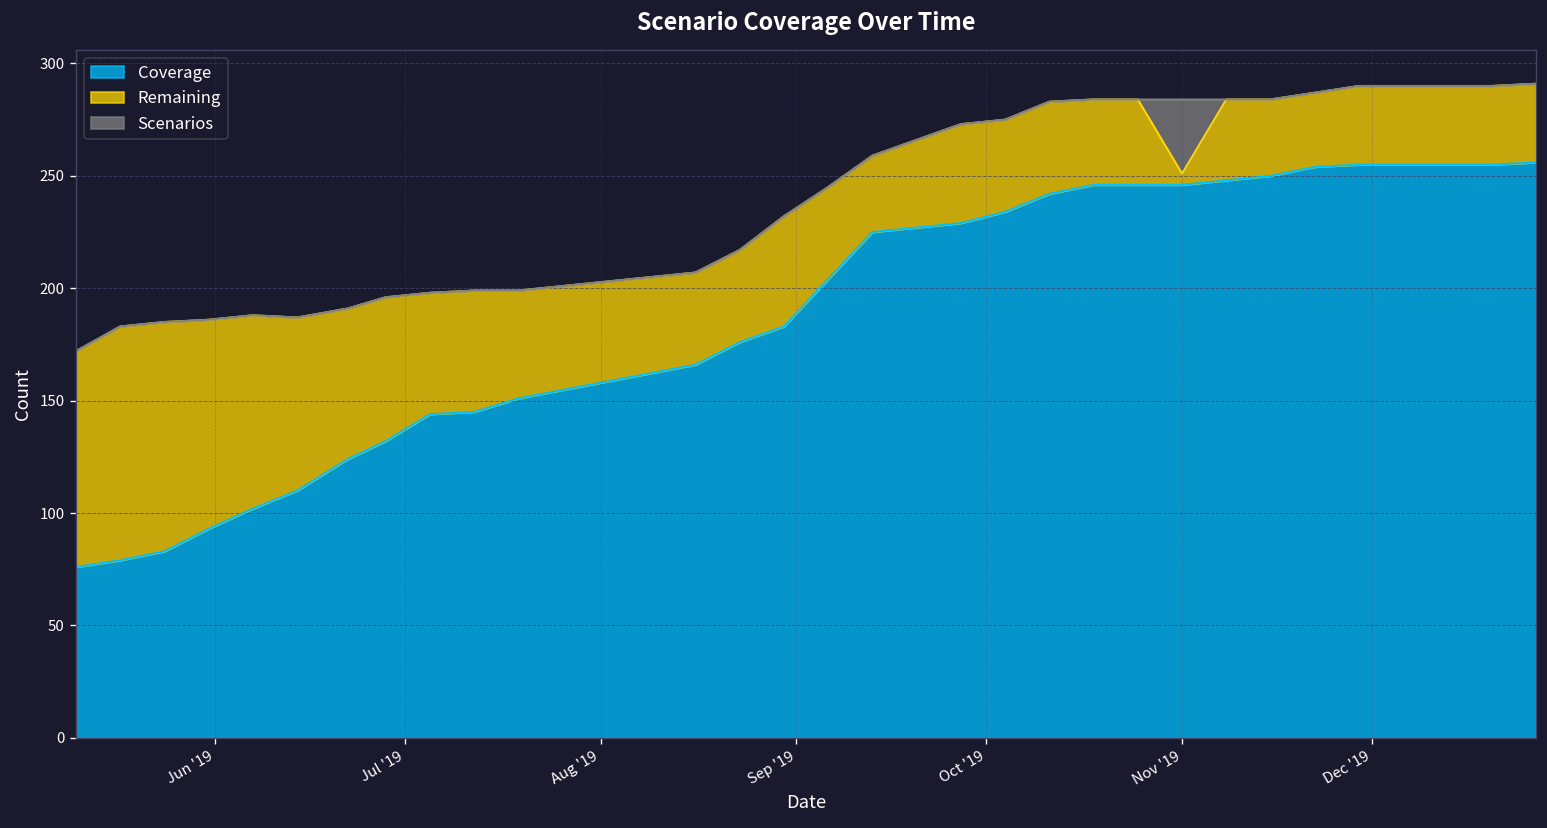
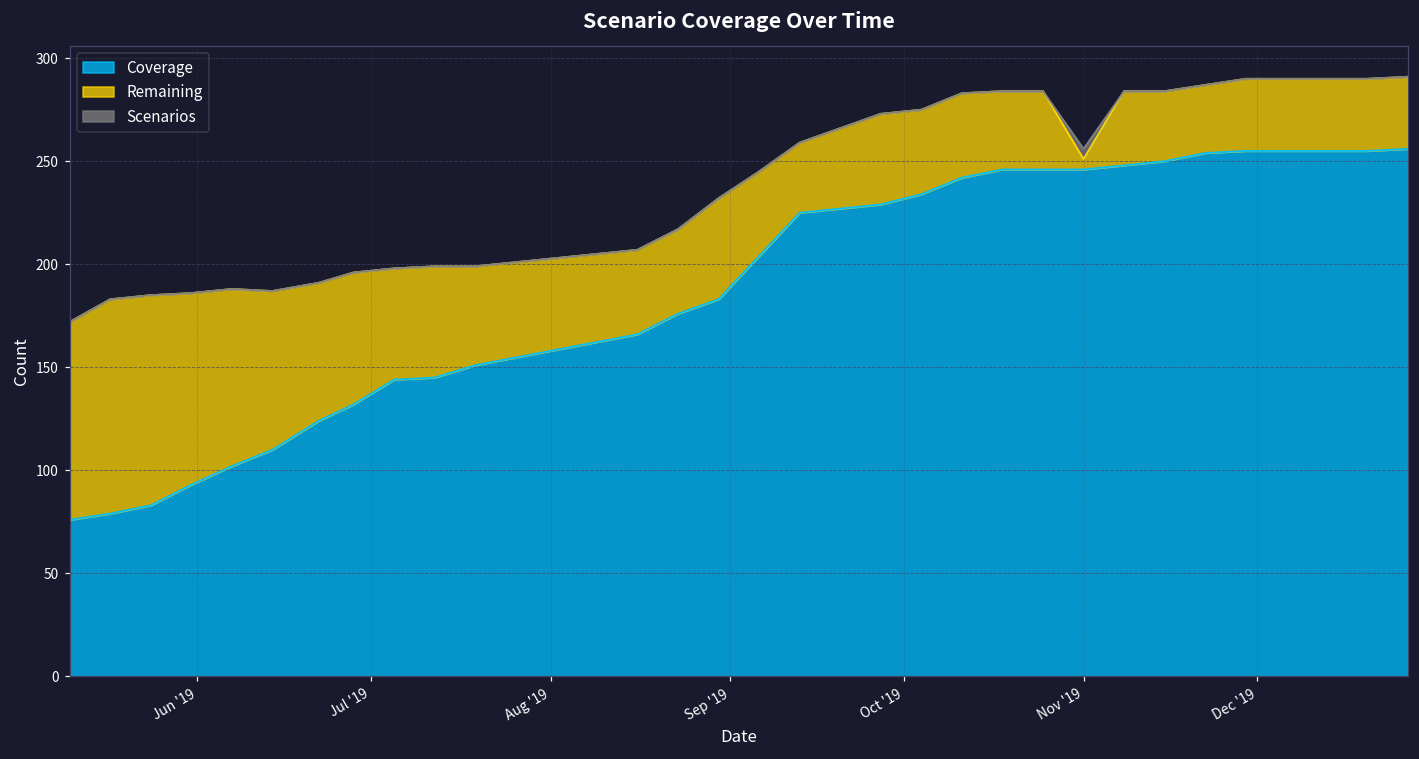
Scenarios, Nov '19: 284 -> 256
